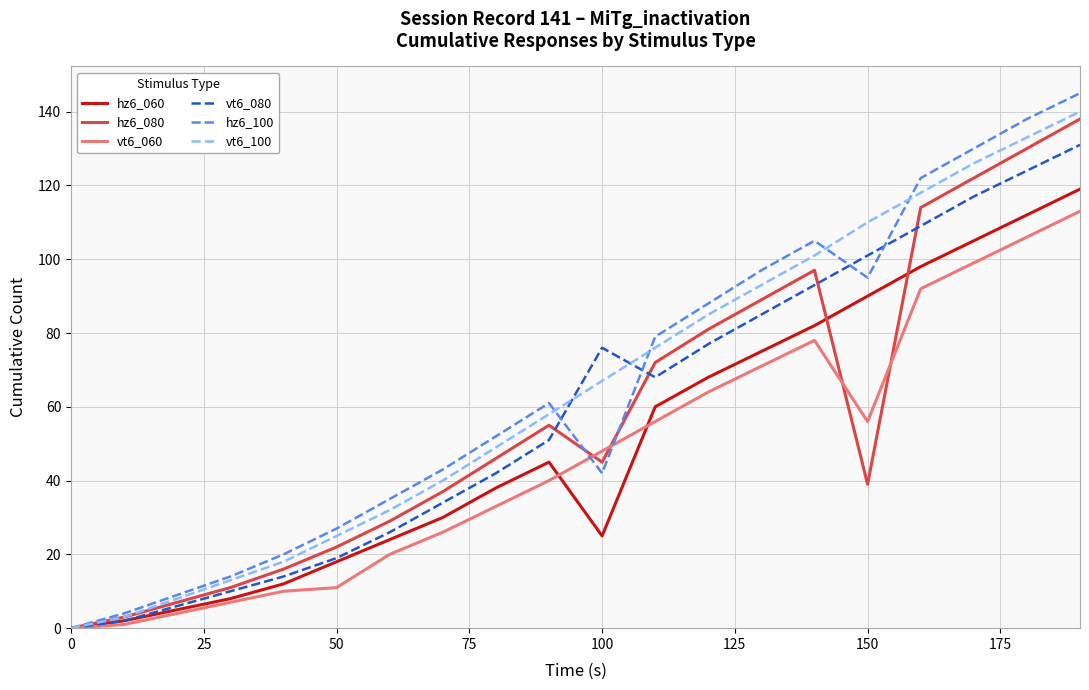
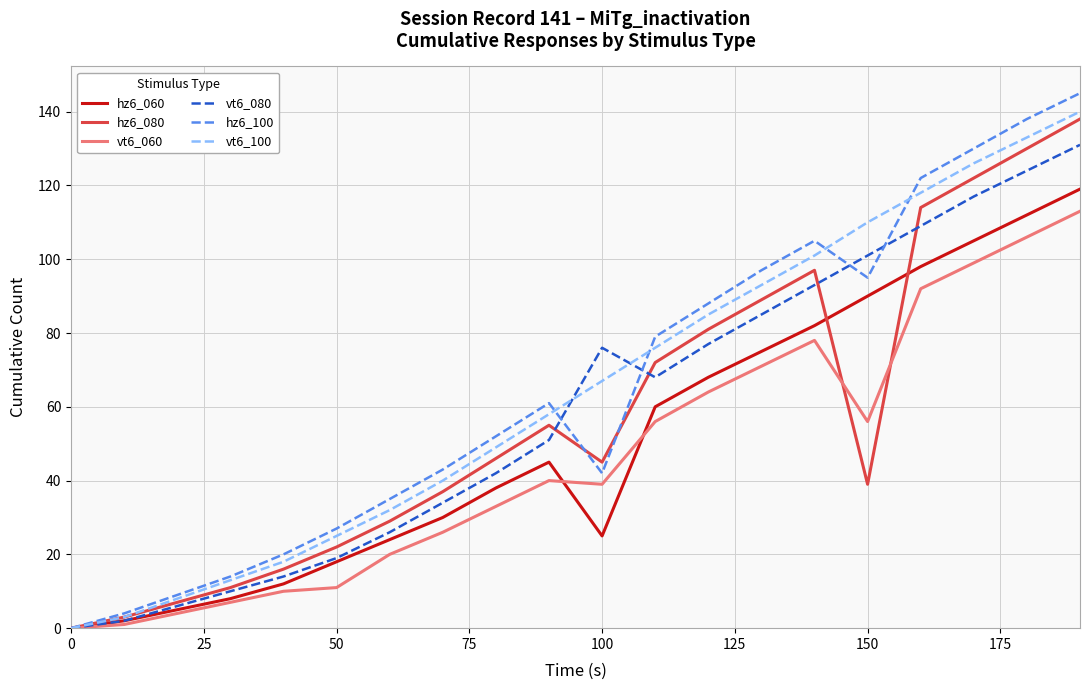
vt6_060, 100: 48 -> 39
